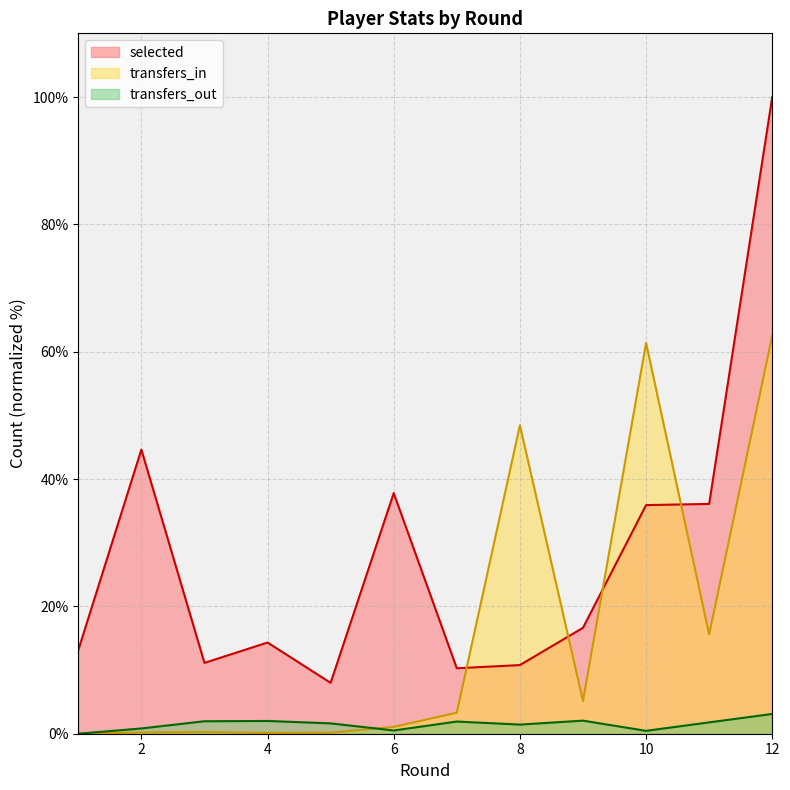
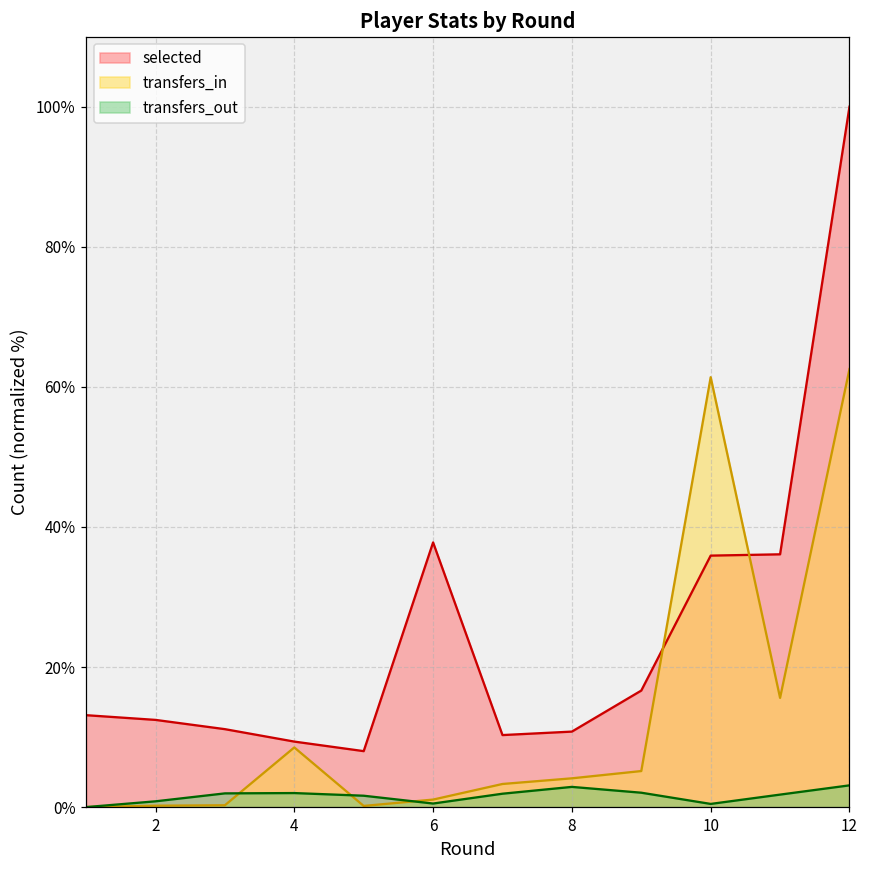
selected, 2: 45% -> 12%
selected, 4: 14% -> 9%
transfers_in, 4: 0% -> 9%
transfers_in, 8: 48% -> 4%
transfers_out, 8: 1% -> 3%
